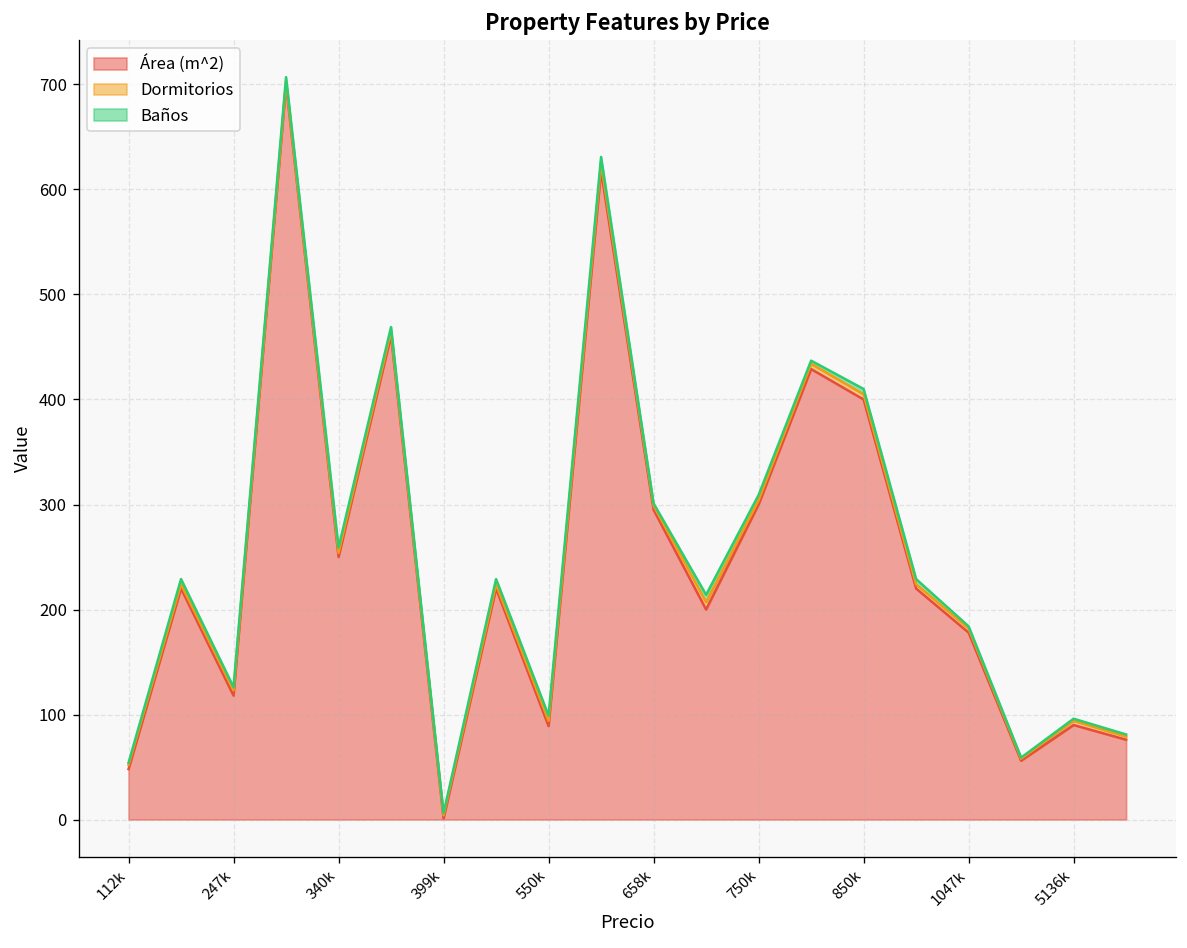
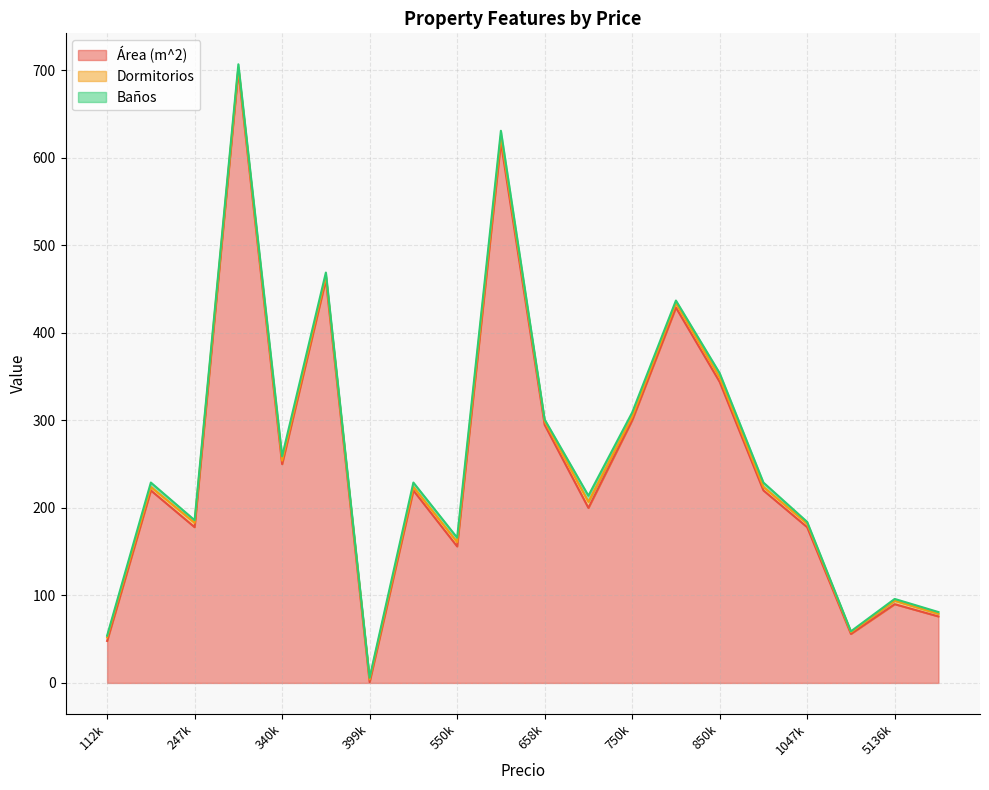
Área (m^2), 247k: 120 -> 180
Área (m^2), 550k: 90 -> 160
Área (m^2), 850k: 400 -> 340
